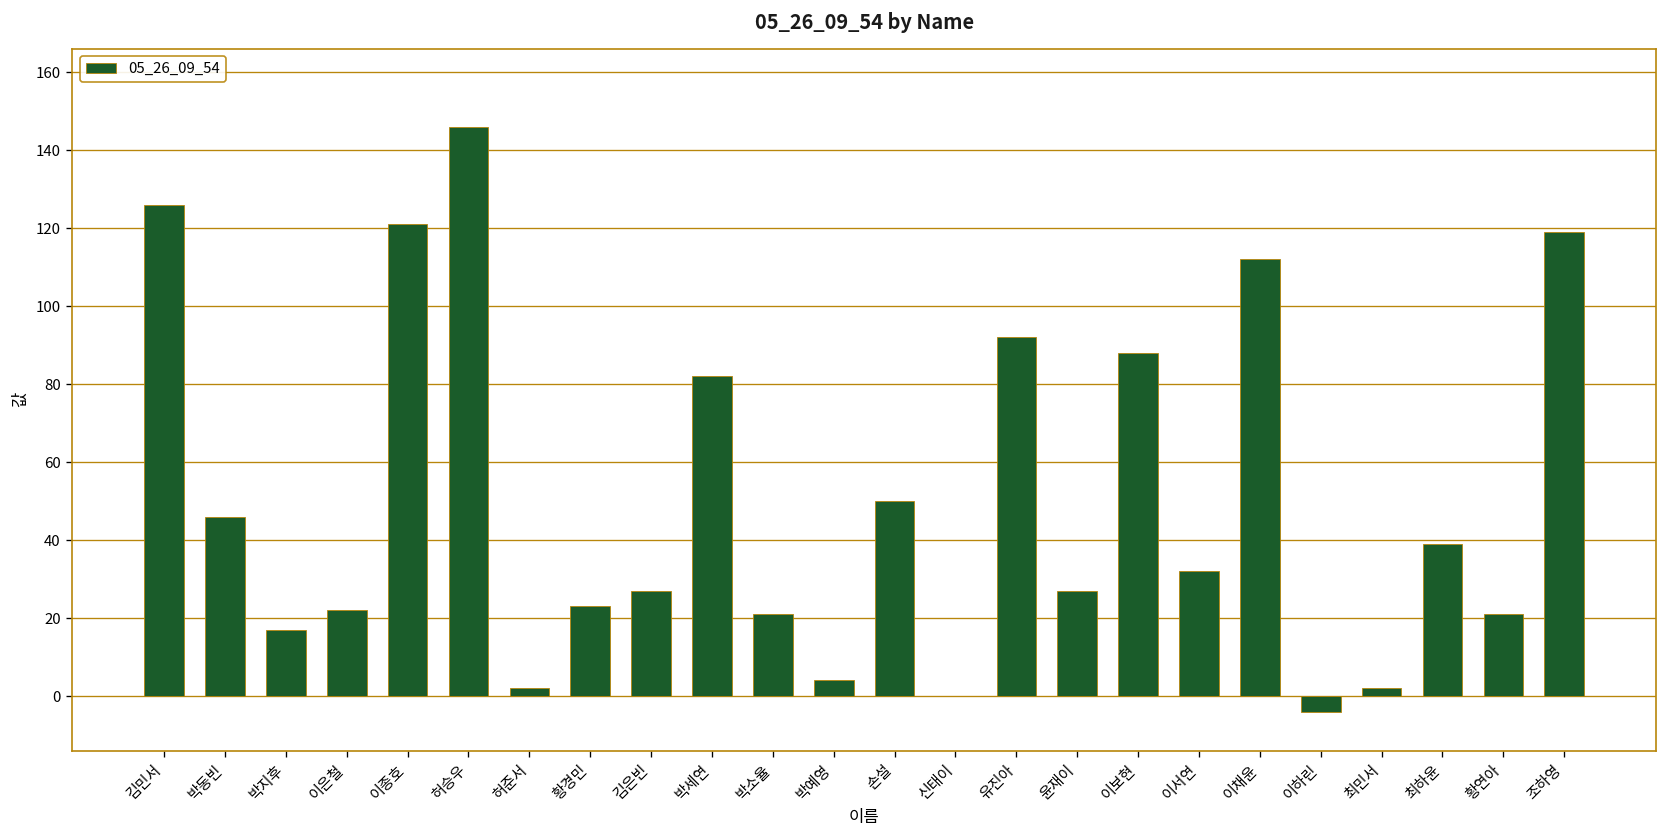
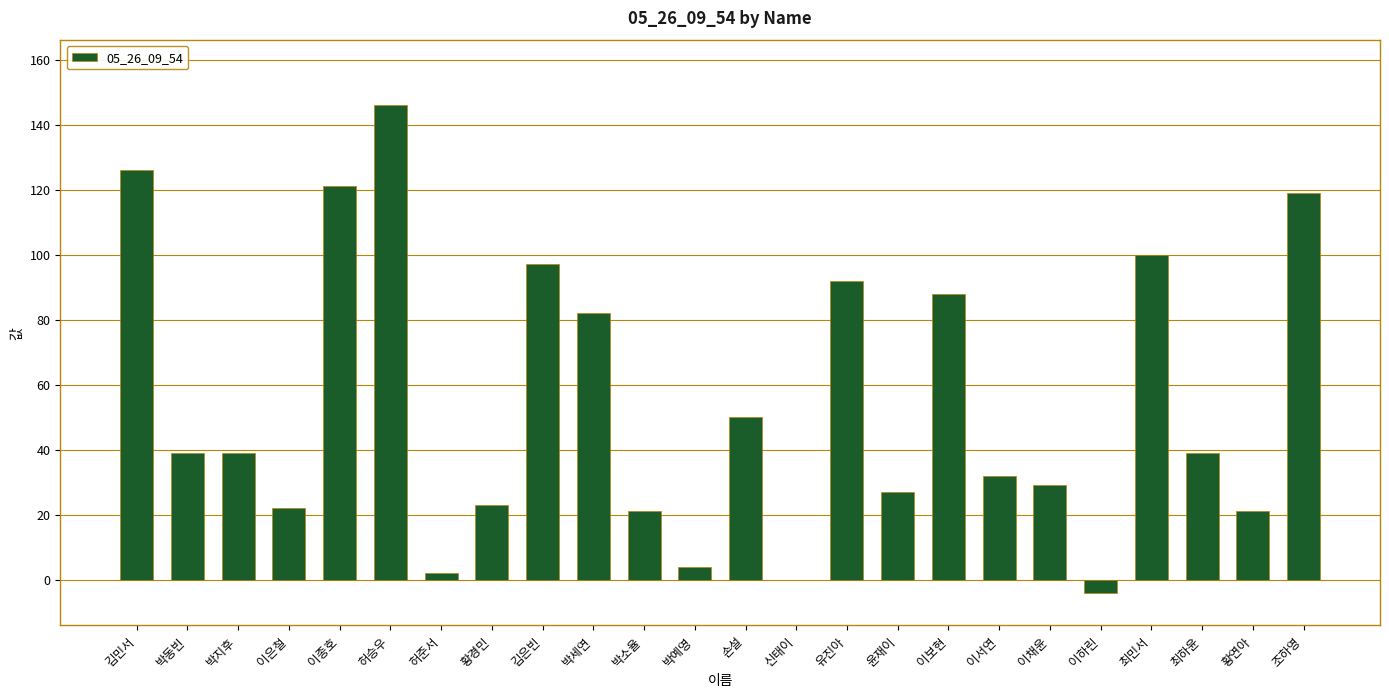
박동빈: 46 -> 39
박지후: 17 -> 39
김은빈: 27 -> 97
이채윤: 112 -> 29
최민서: 2 -> 100
